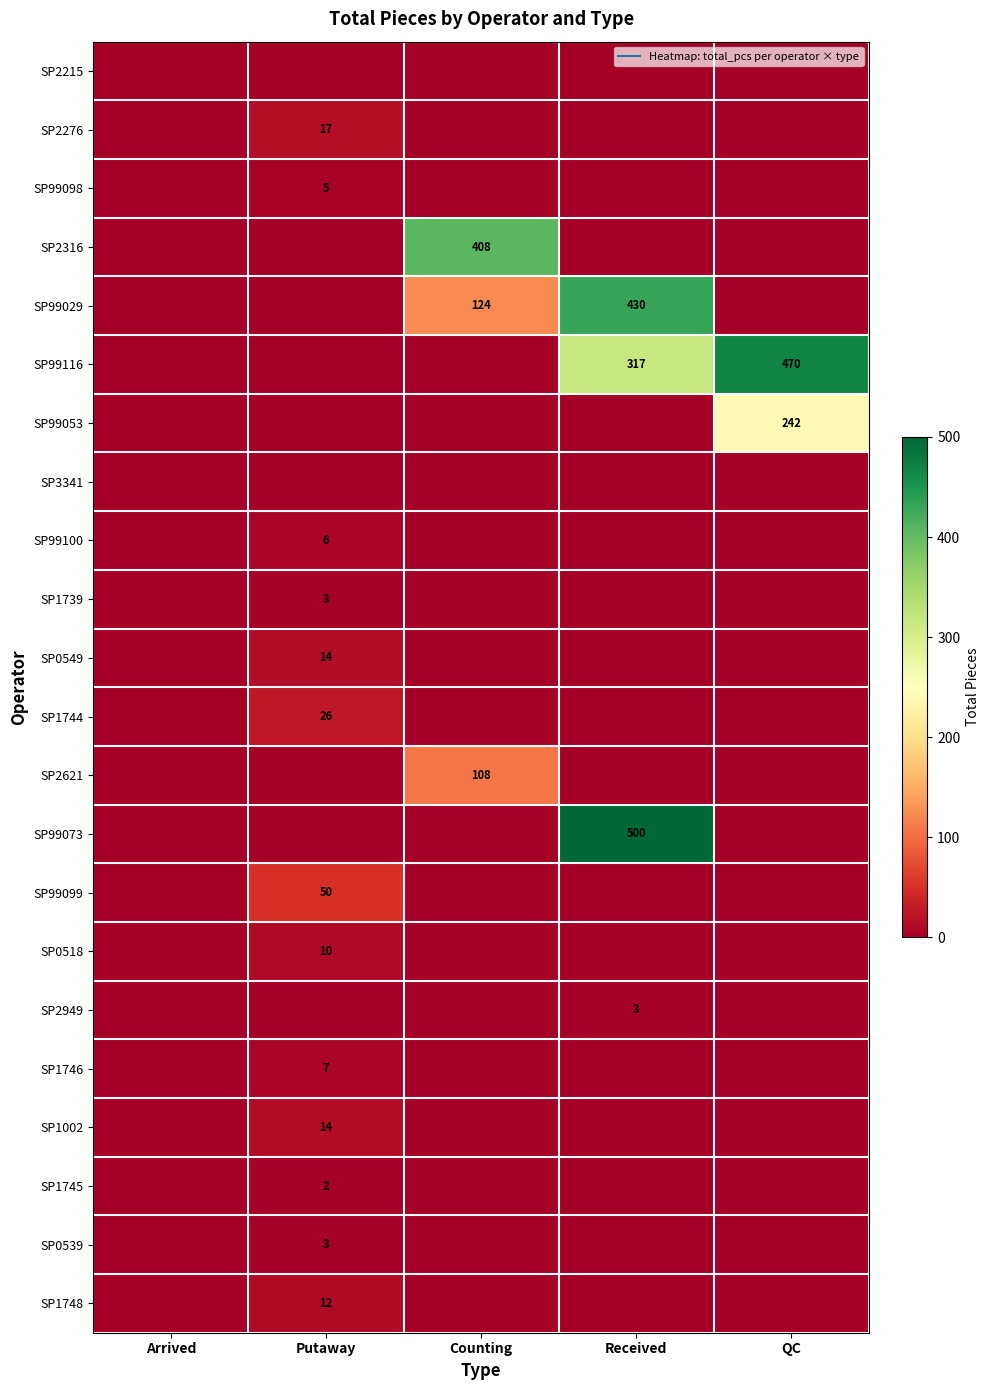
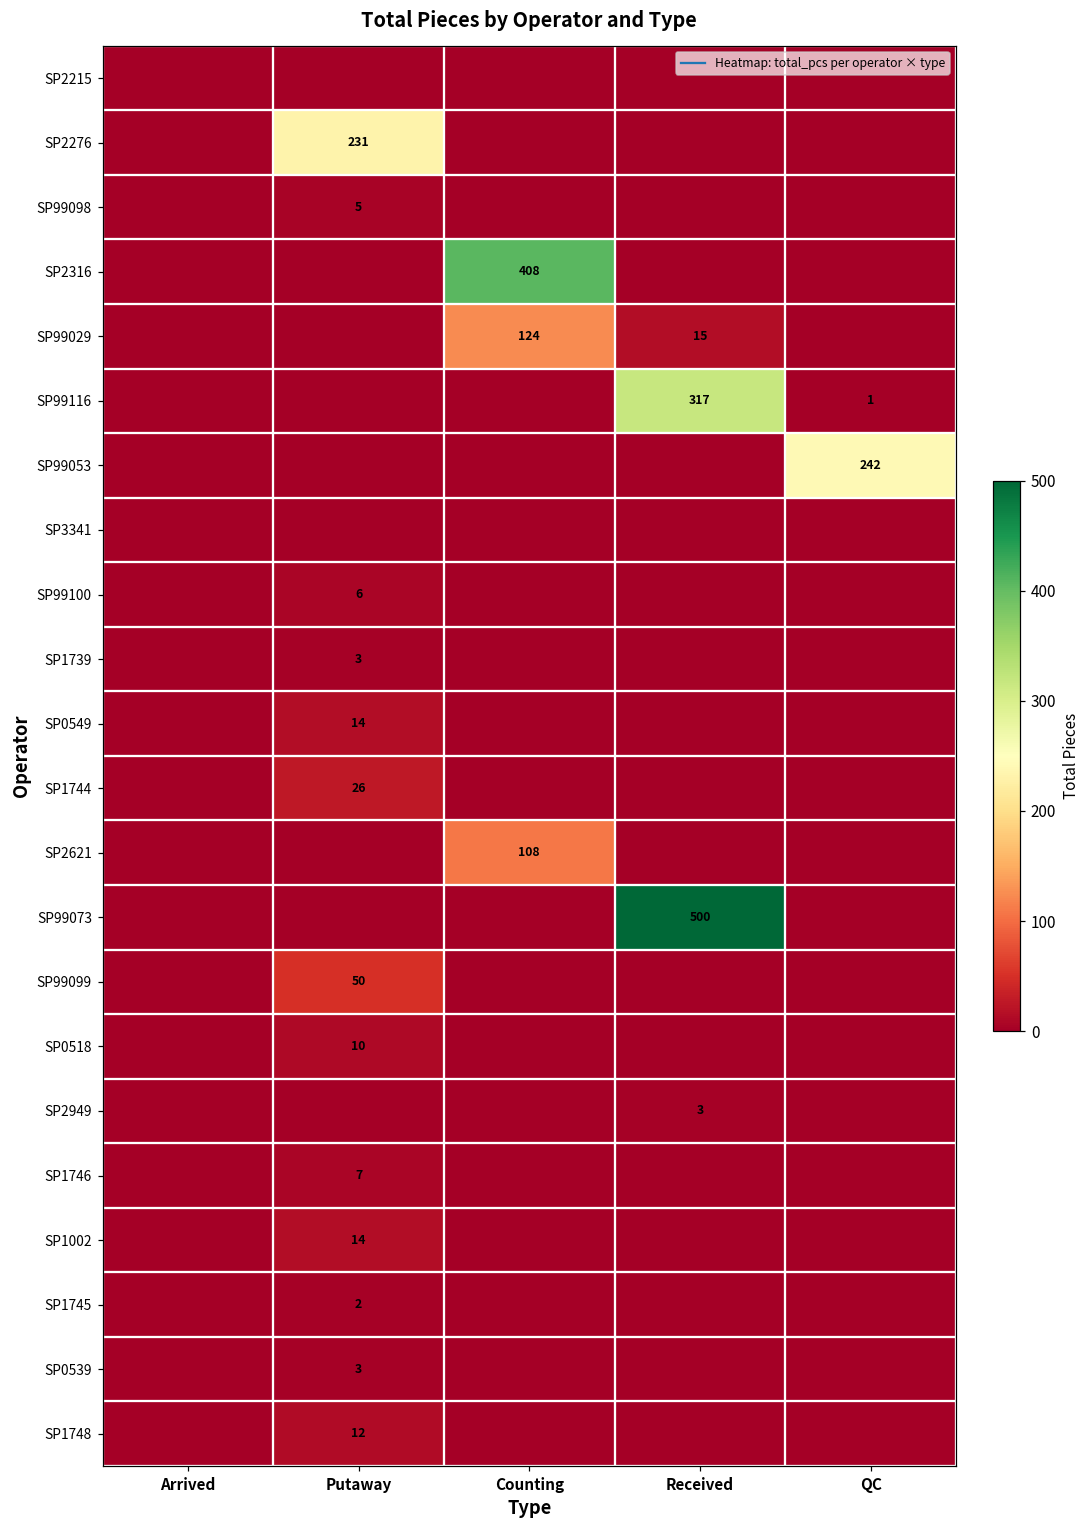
SP2276, Putaway: 17 -> 231
SP99029, Received: 430 -> 15
SP99116, QC: 470 -> 1
